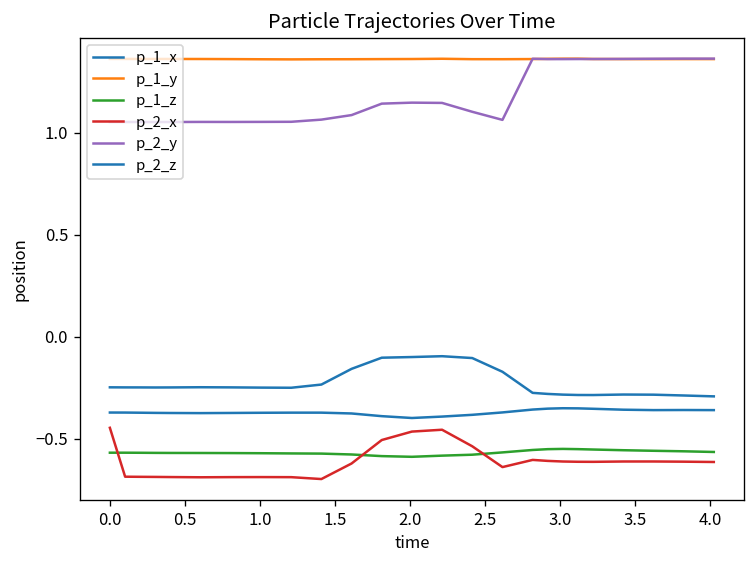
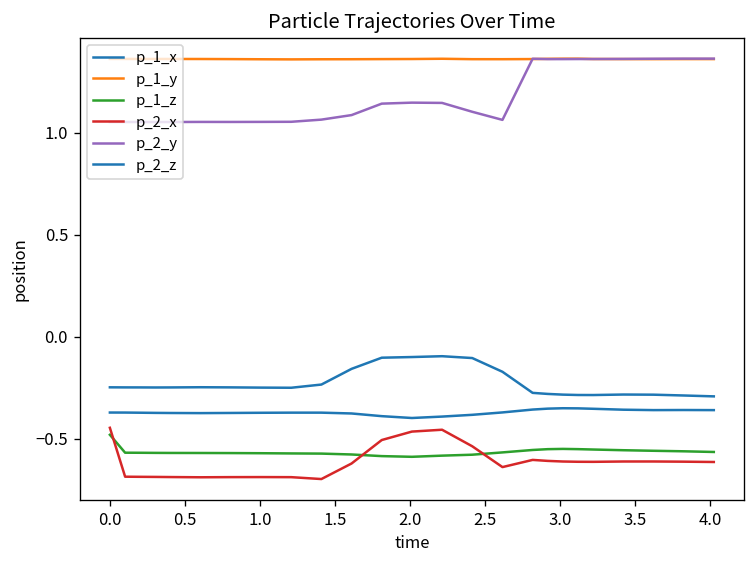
p_1_z, 0.0: -0.57 -> -0.48
